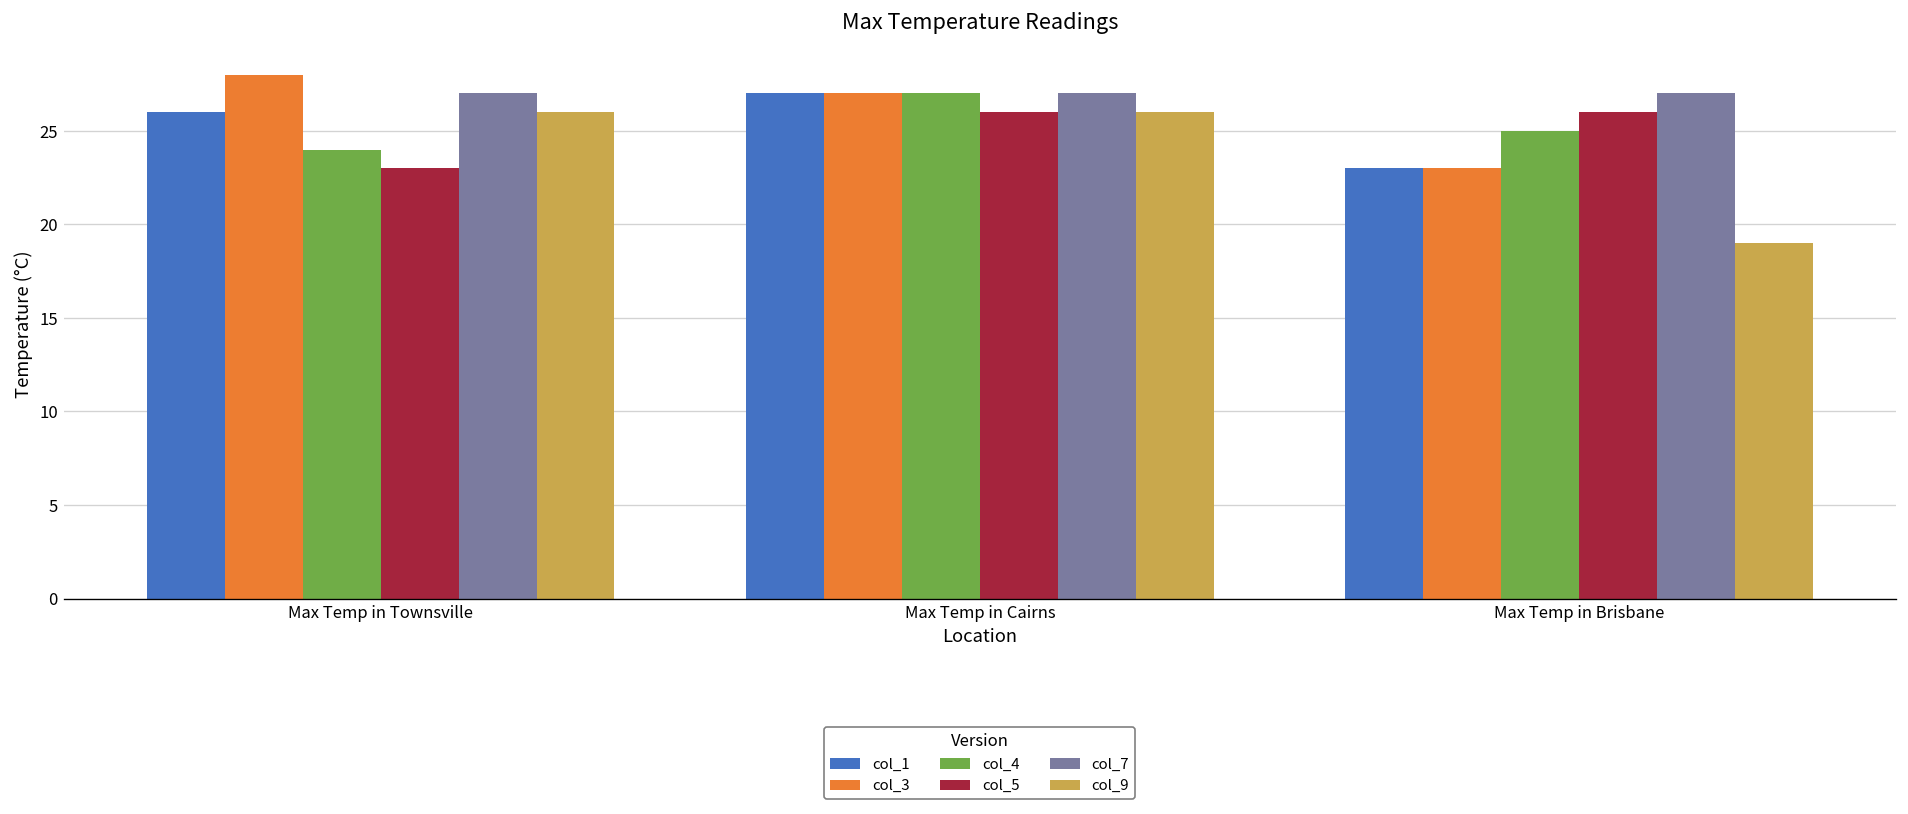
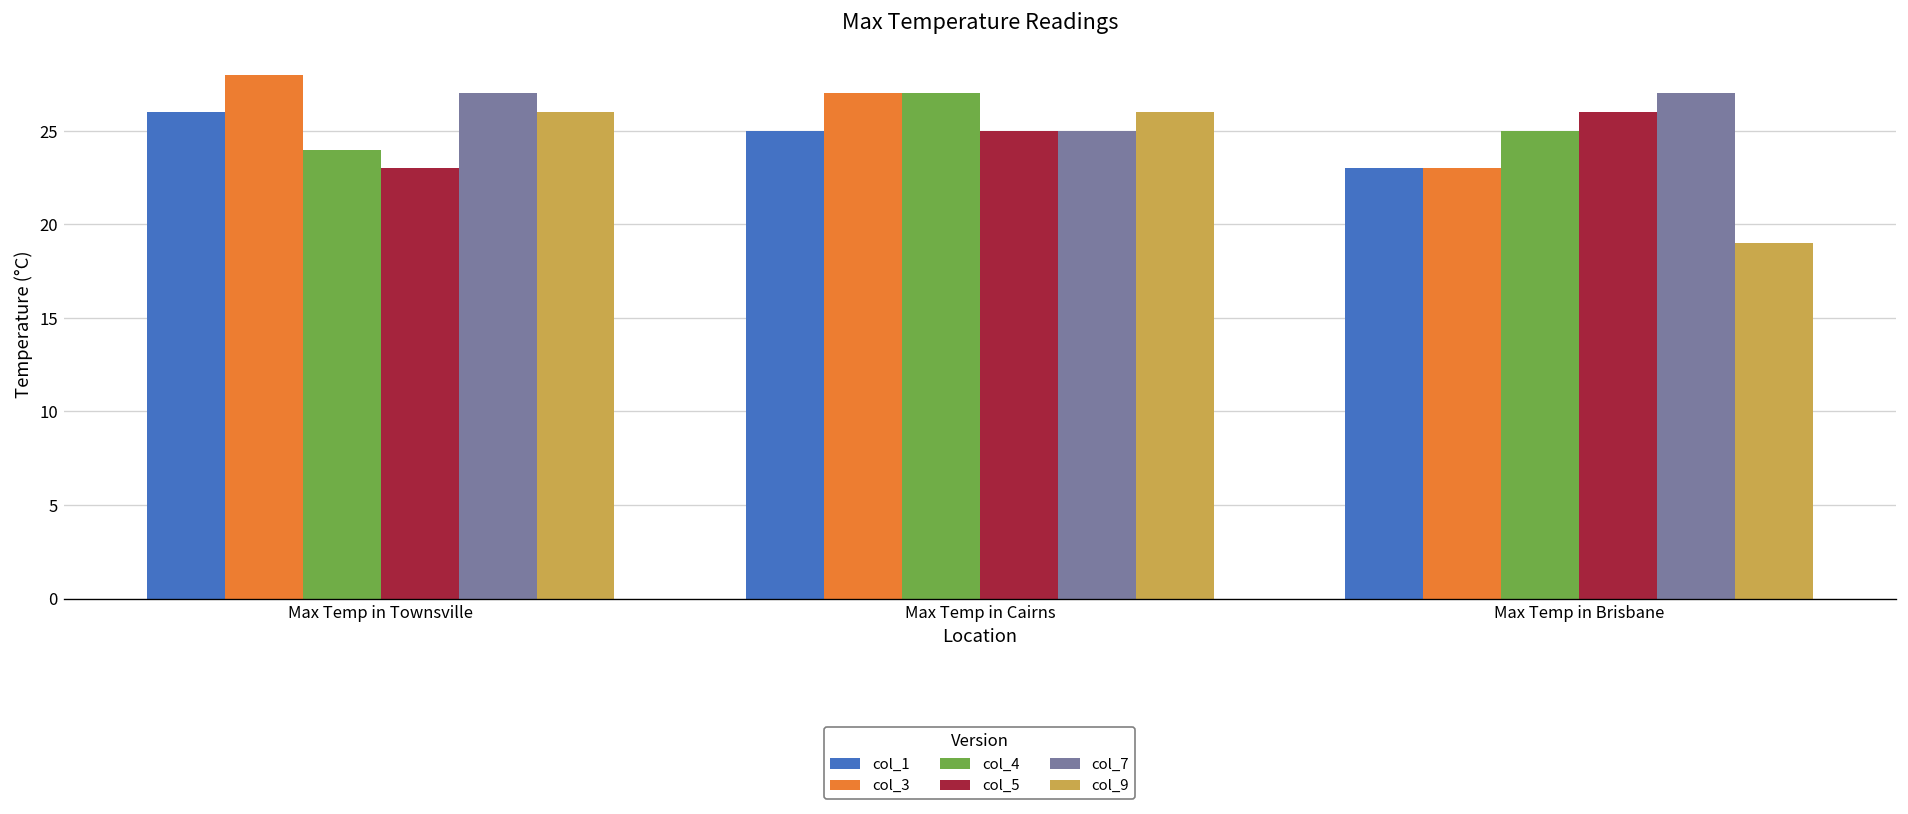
col_1, Max Temp in Cairns: 27 -> 25
col_5, Max Temp in Cairns: 26 -> 25
col_7, Max Temp in Cairns: 27 -> 25
